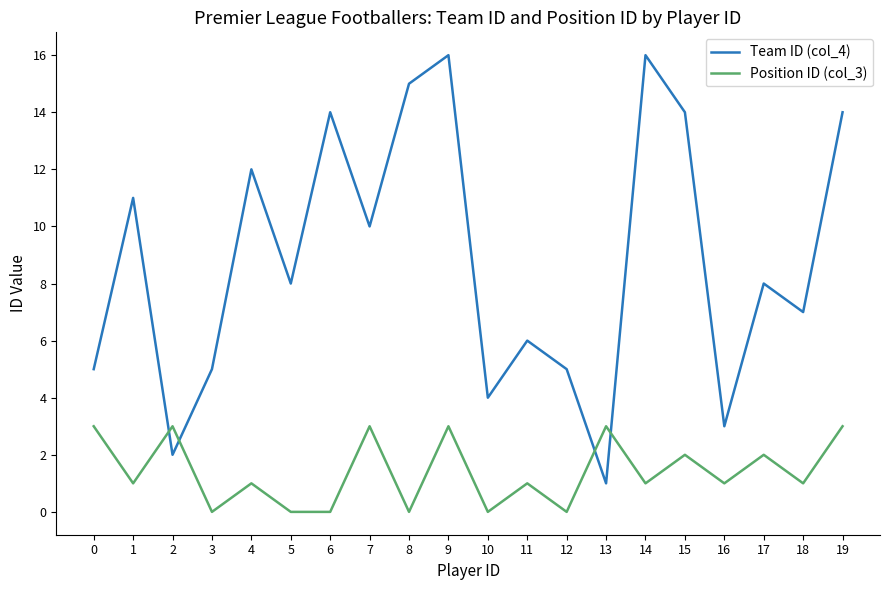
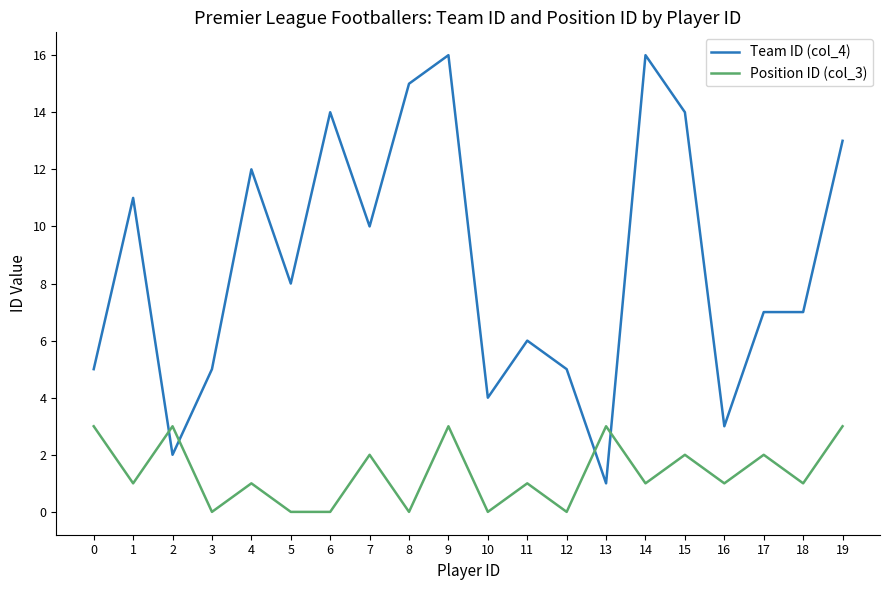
Position ID (col_3), 7: 3 -> 2
Team ID (col_4), 17: 8 -> 7
Team ID (col_4), 19: 14 -> 13
